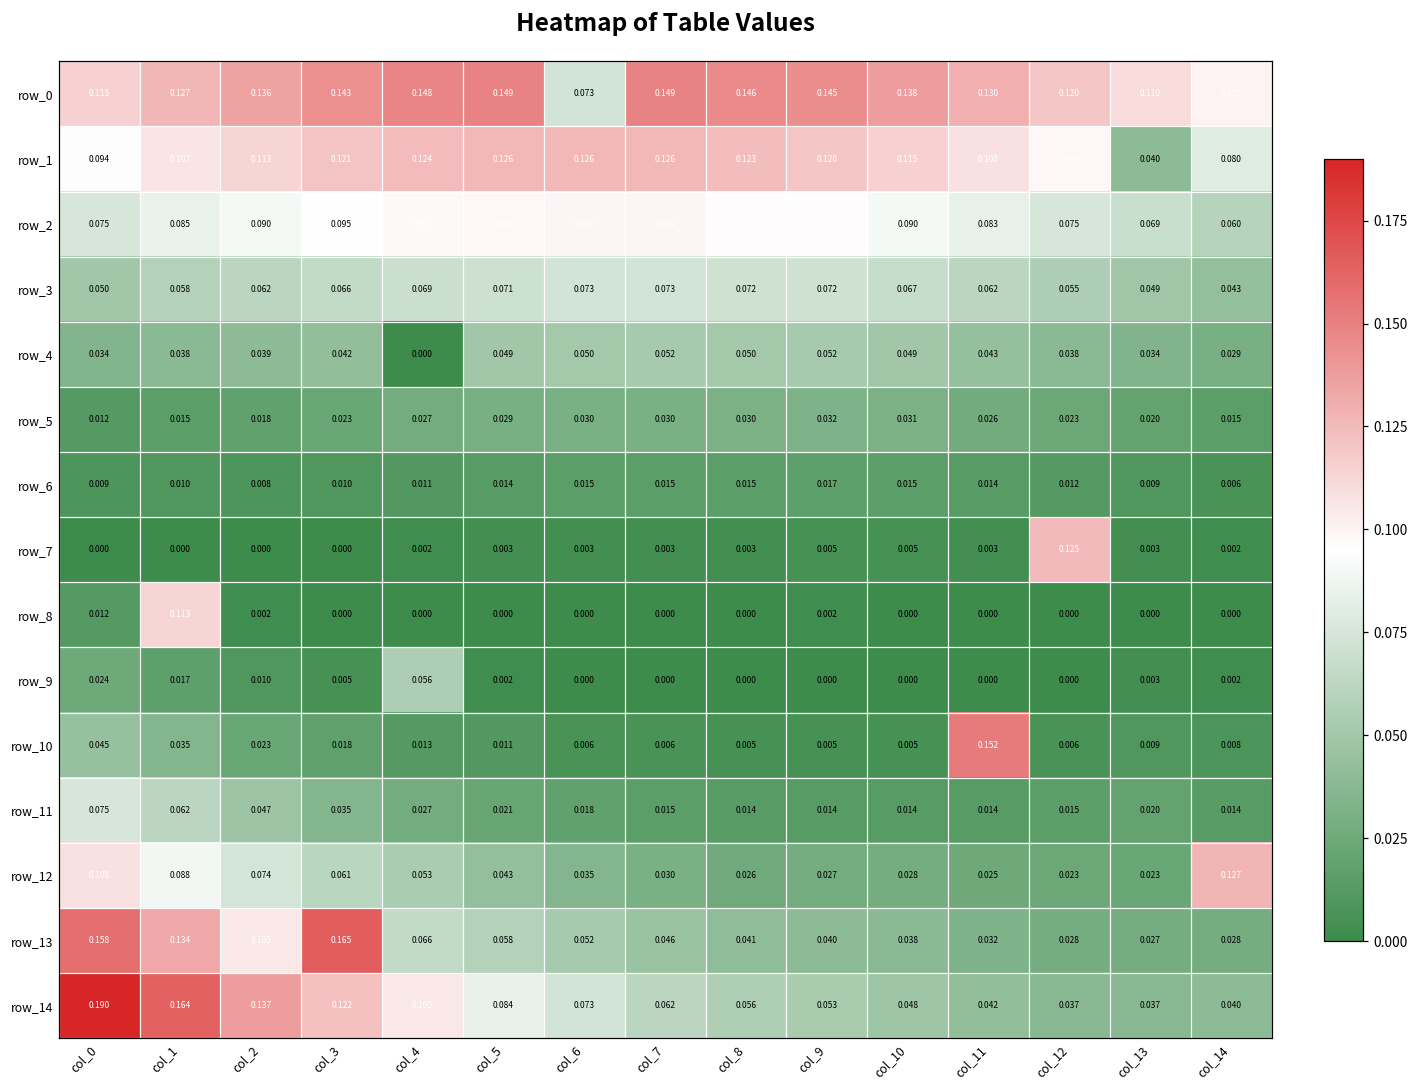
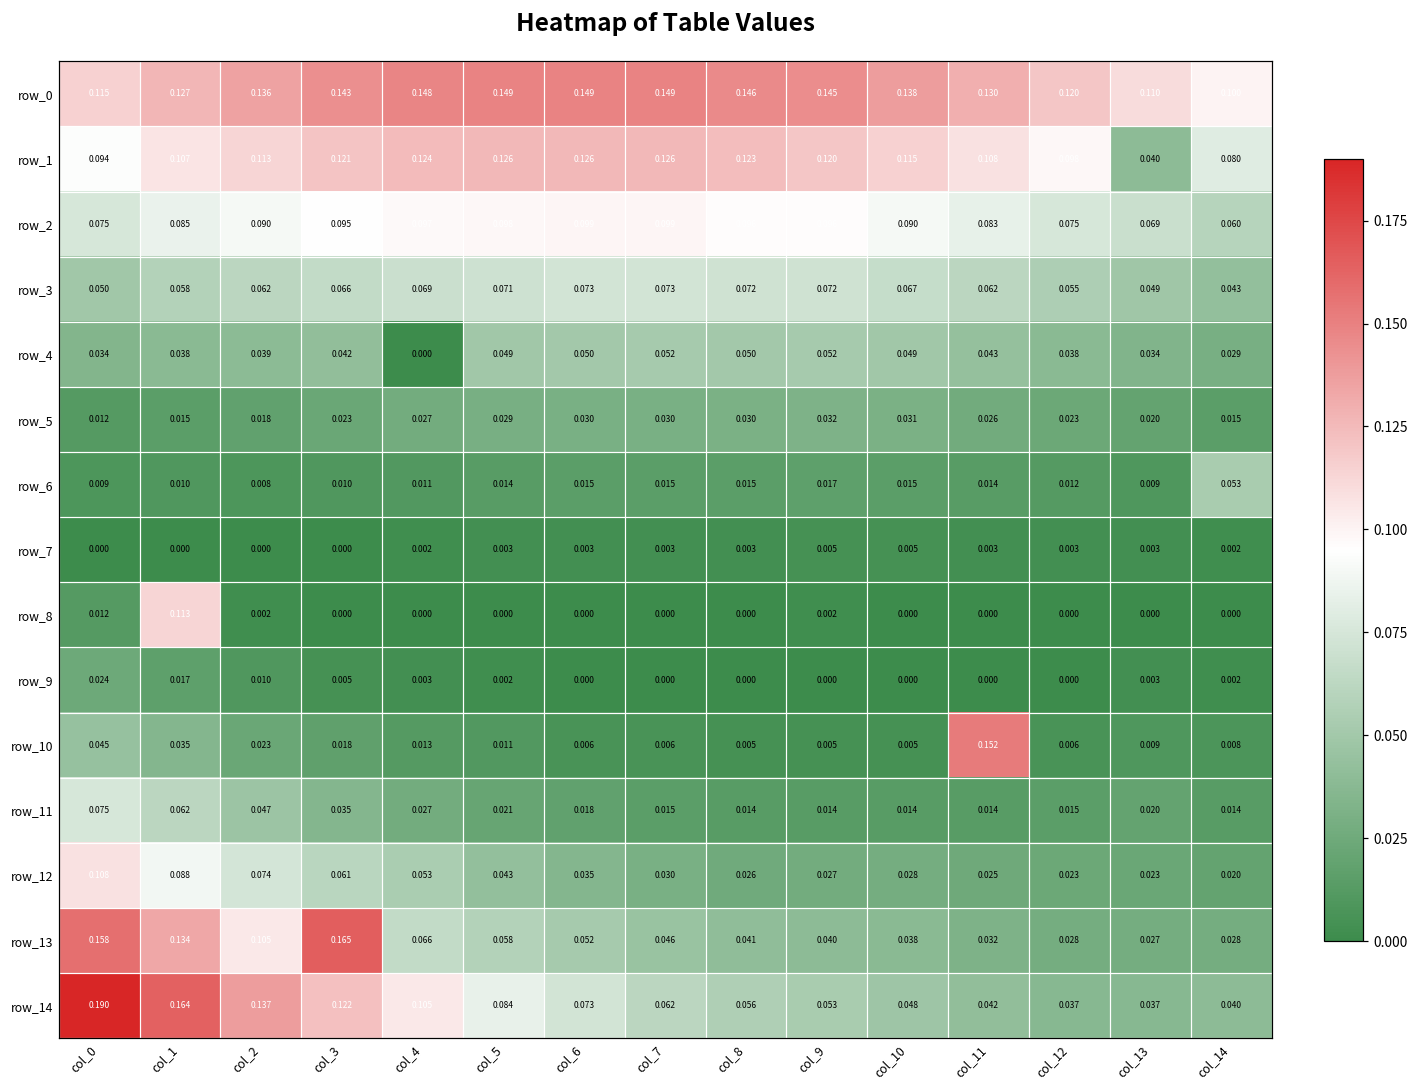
row_0, col_6: 0.073 -> 0.149
row_6, col_14: 0.006 -> 0.053
row_7, col_12: 0.125 -> 0.003
row_9, col_4: 0.056 -> 0.003
row_12, col_14: 0.127 -> 0.020
